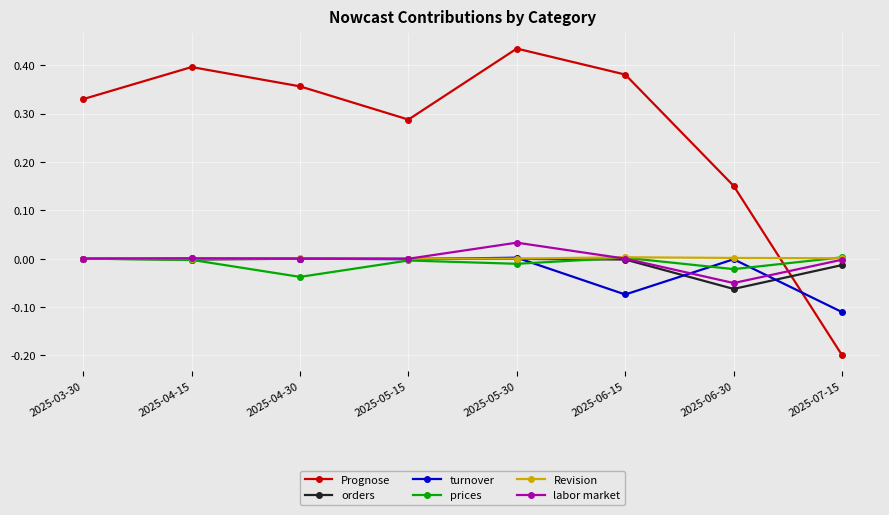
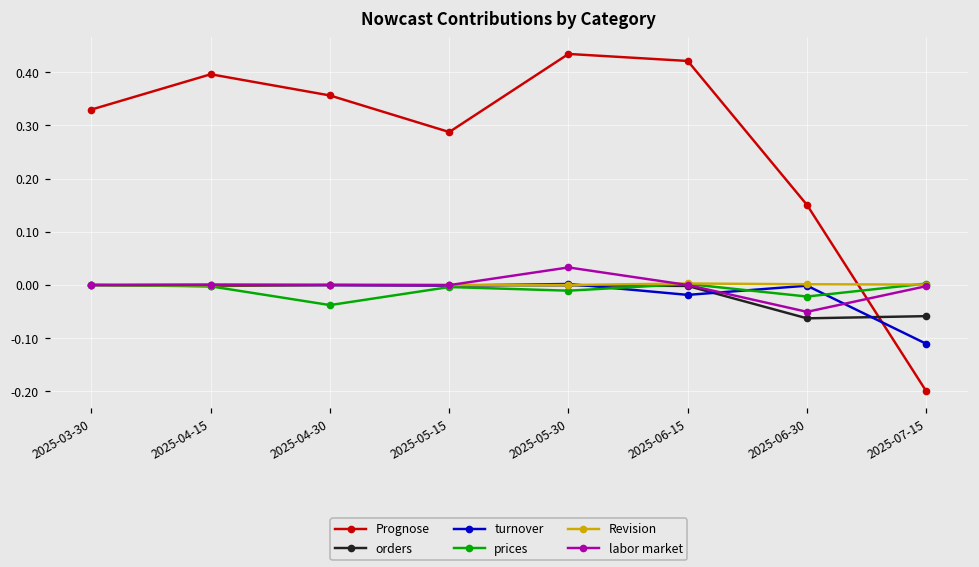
Prognose, 2025-06-15: 0.38 -> 0.42
turnover, 2025-06-15: -0.07 -> -0.02
orders, 2025-07-15: -0.01 -> -0.06
